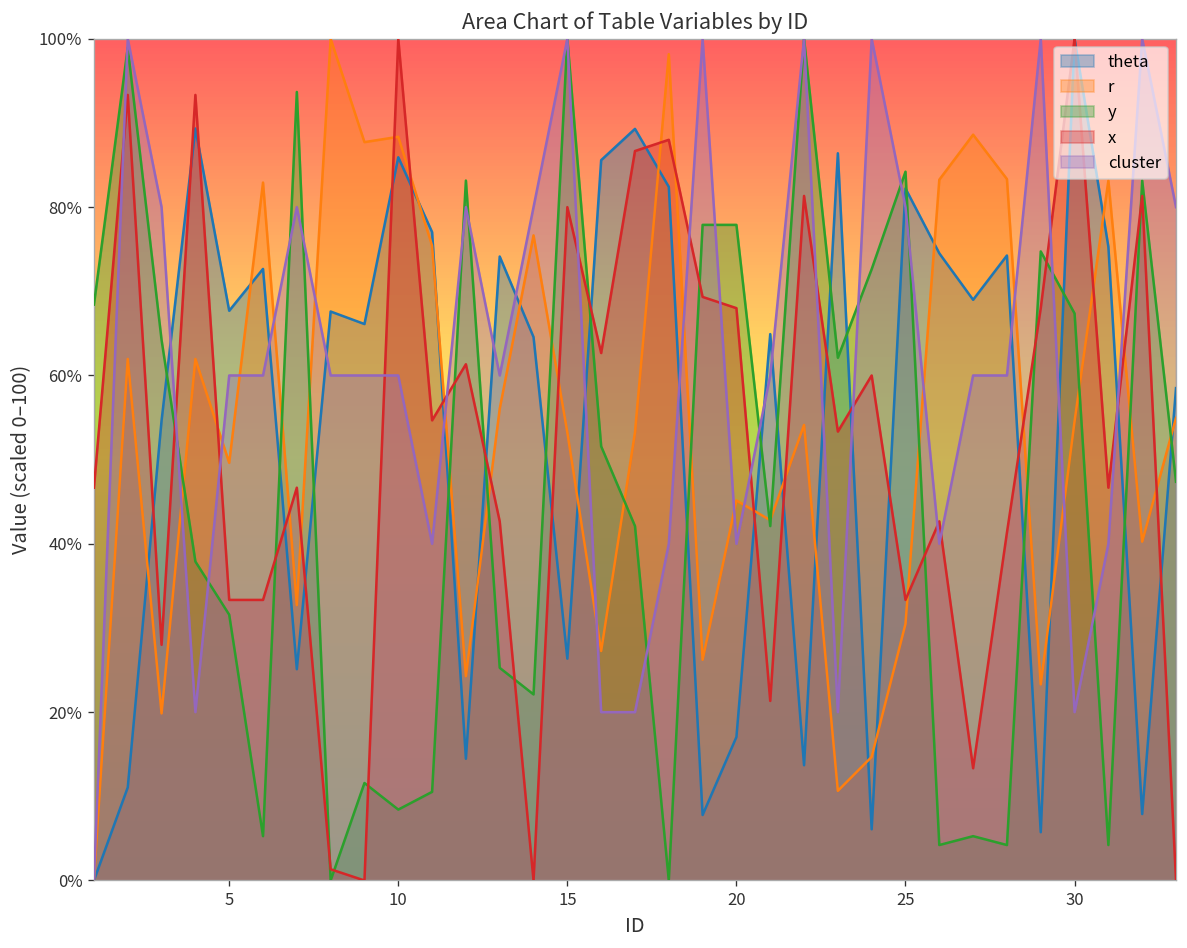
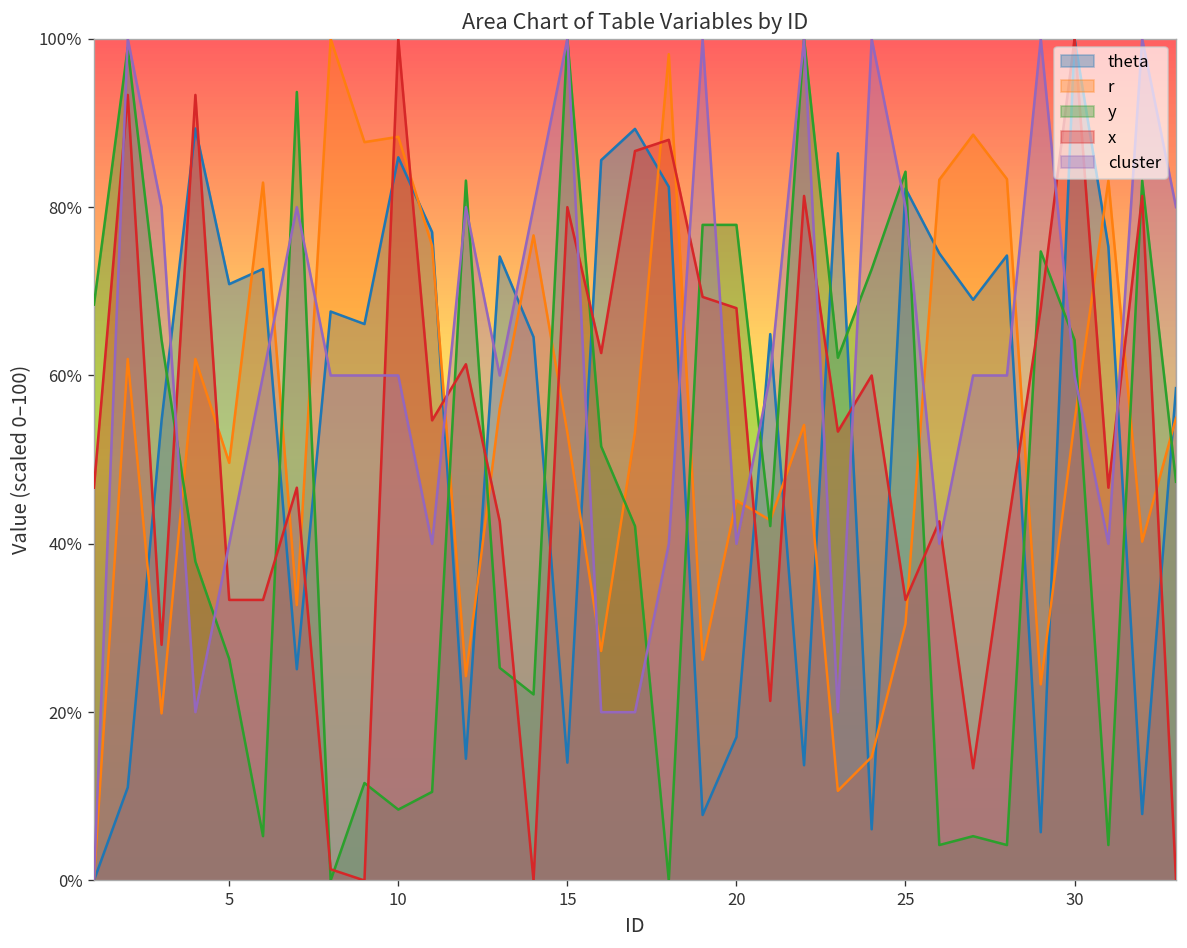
theta, 5: 68% -> 71%
y, 5: 32% -> 26%
cluster, 5: 60% -> 40%
theta, 15: 26% -> 14%
y, 30: 67% -> 64%
cluster, 30: 20% -> 60%
